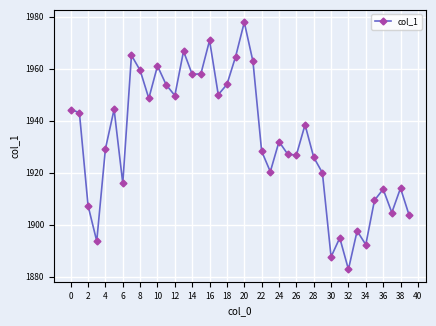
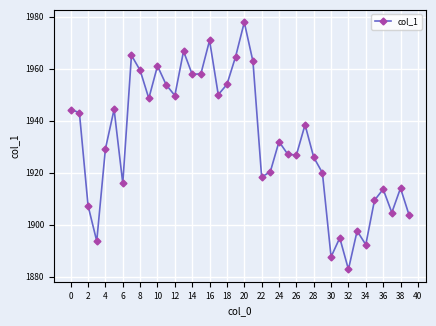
22: 1928 -> 1918
